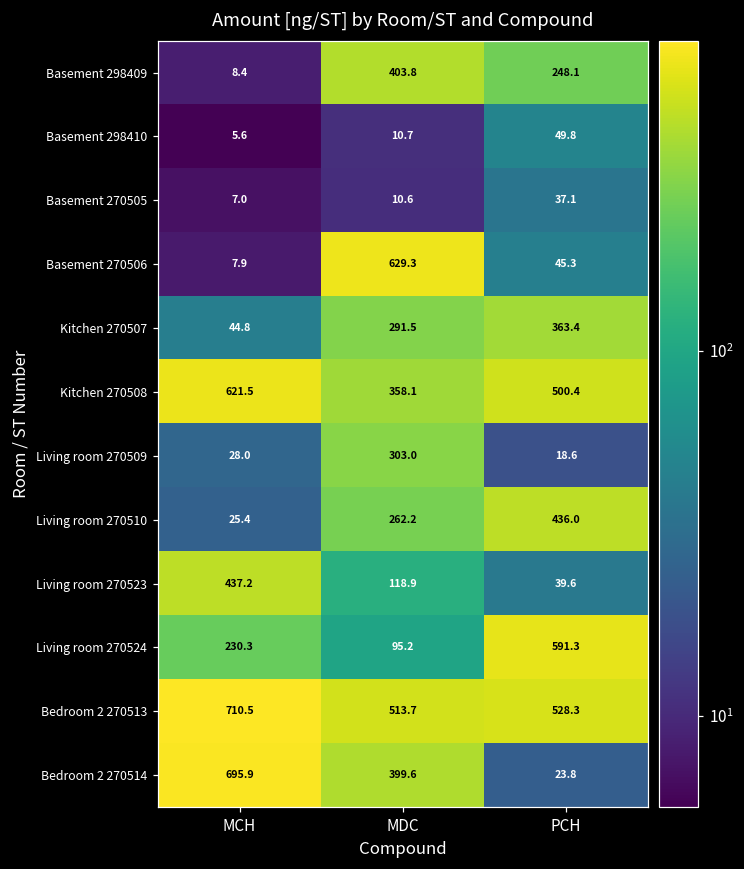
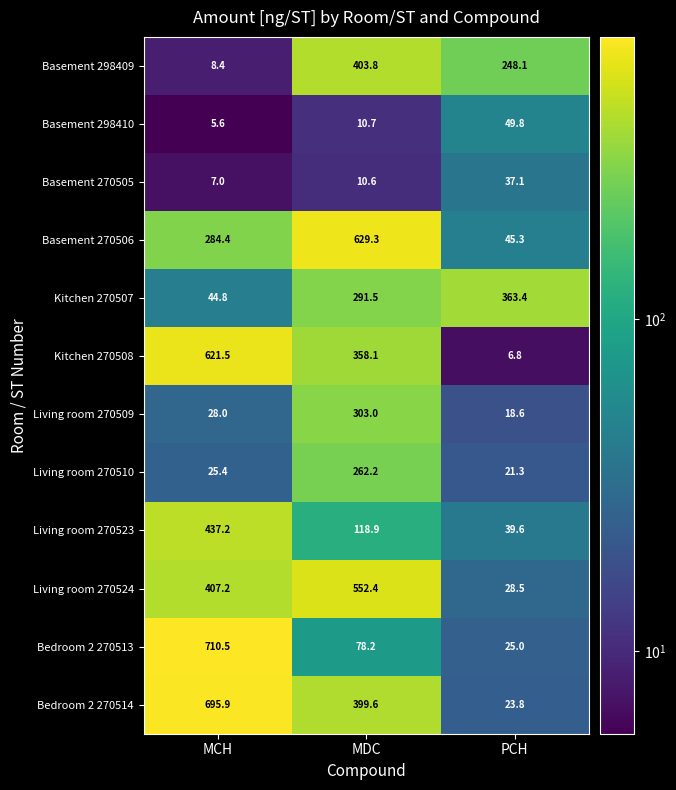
Basement 270506, MCH: 7.9 -> 284.4
Kitchen 270508, PCH: 500.4 -> 6.8
Living room 270510, PCH: 436.0 -> 21.3
Living room 270524, MCH: 230.3 -> 407.2
Living room 270524, MDC: 95.2 -> 552.4
Living room 270524, PCH: 591.3 -> 28.5
Bedroom 2 270513, MDC: 513.7 -> 78.2
Bedroom 2 270513, PCH: 528.3 -> 25.0
